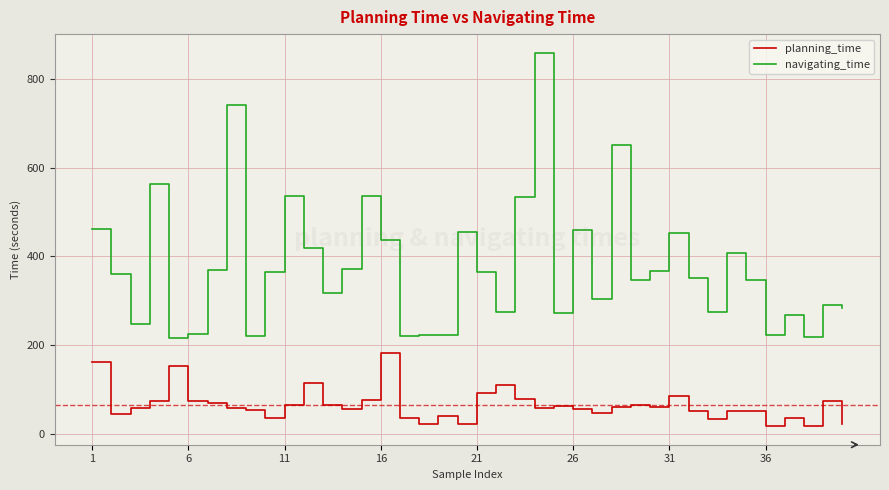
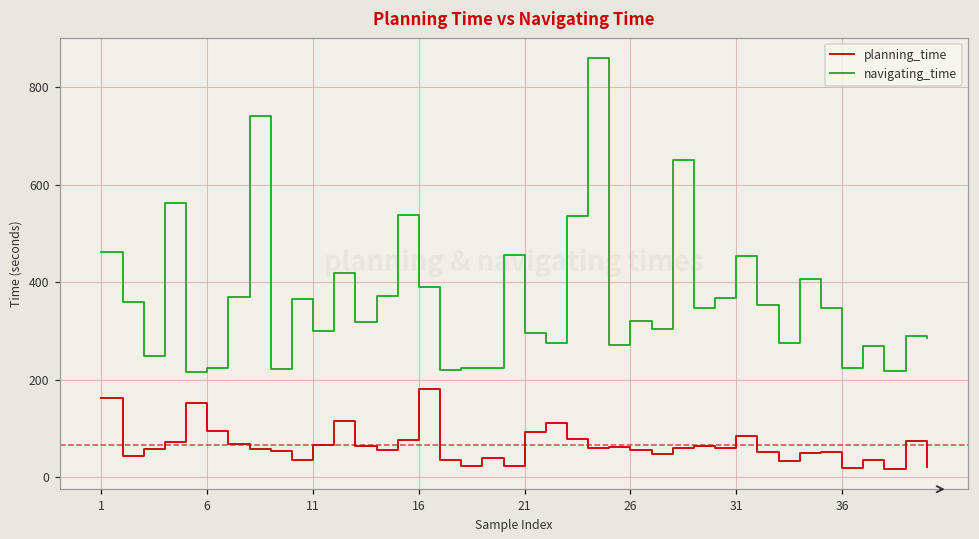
planning_time, 6: 70 -> 90
navigating_time, 11: 540 -> 300
navigating_time, 16: 440 -> 390
navigating_time, 21: 360 -> 290
navigating_time, 26: 460 -> 320
